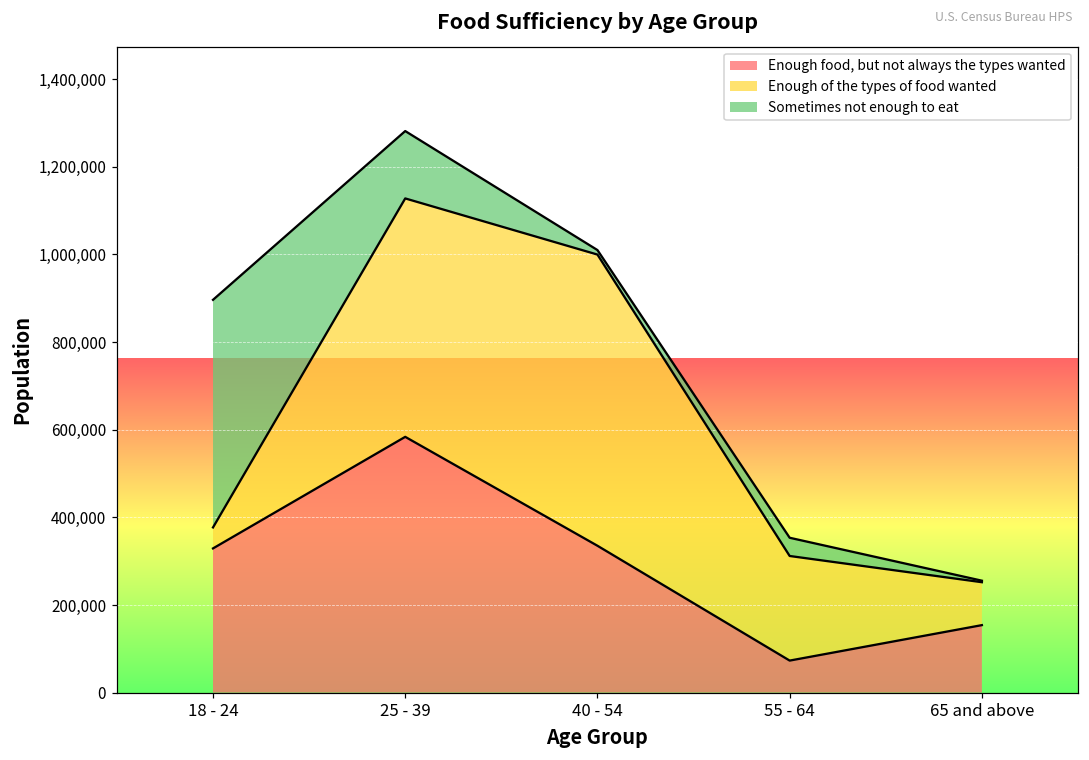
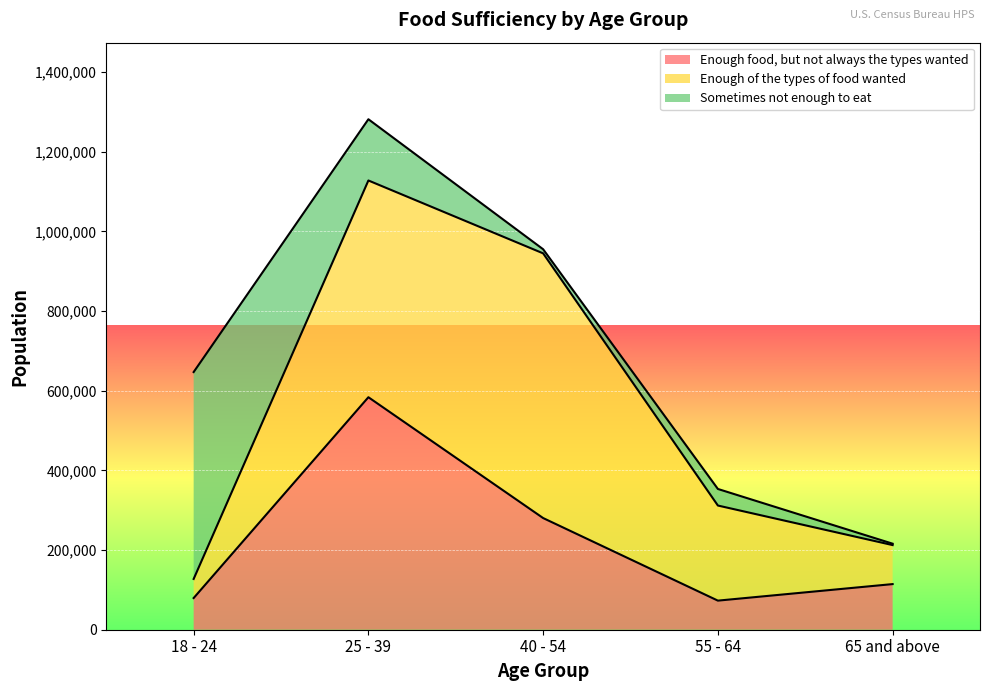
Enough food, but not always the types wanted, 18 - 24: 330,000 -> 80,000
Enough food, but not always the types wanted, 40 - 54: 340,000 -> 280,000
Enough food, but not always the types wanted, 65 and above: 150,000 -> 110,000
